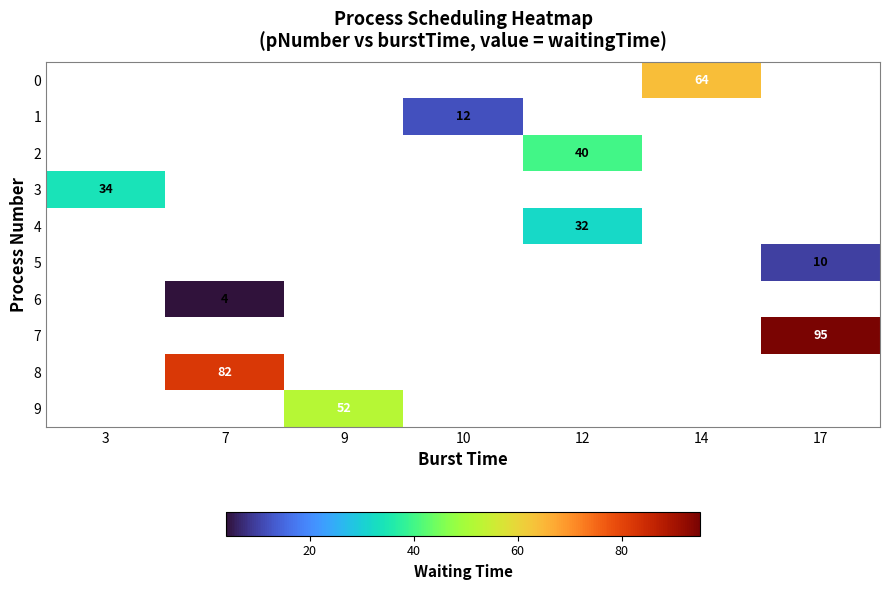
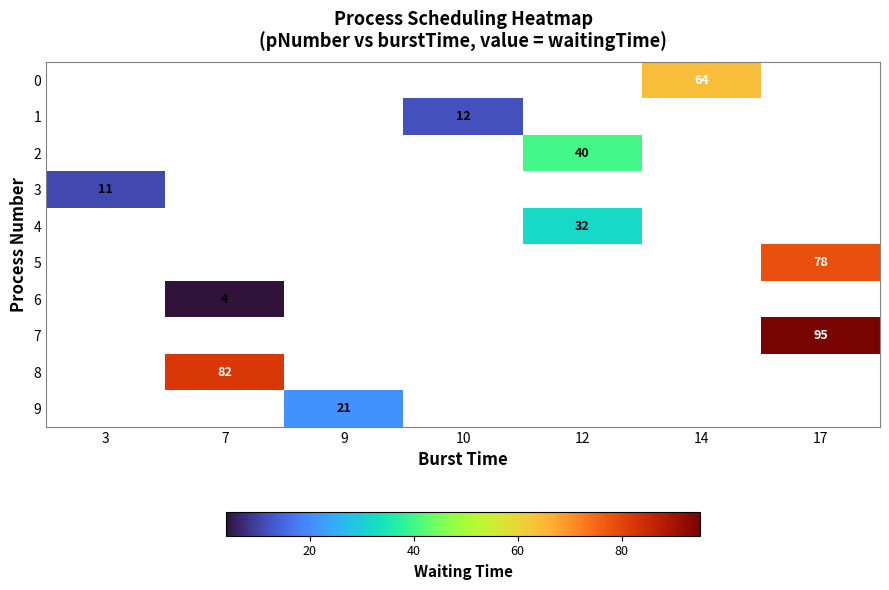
3, 3: 34 -> 11
5, 17: 10 -> 78
9, 9: 52 -> 21
